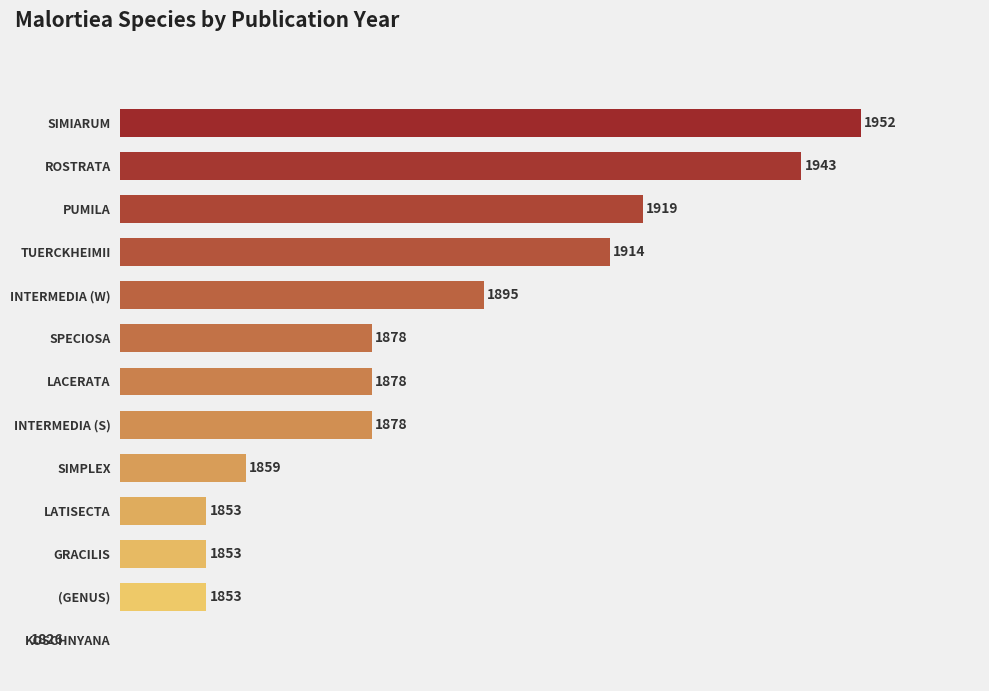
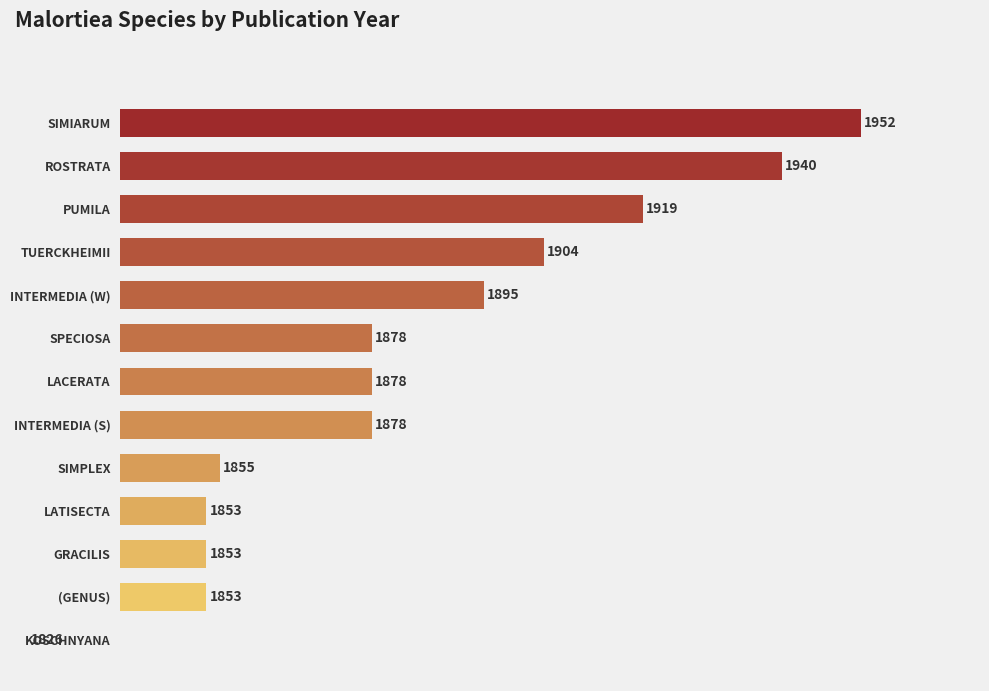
ROSTRATA: 1943 -> 1940
TUERCKHEIMII: 1914 -> 1904
SIMPLEX: 1859 -> 1855
